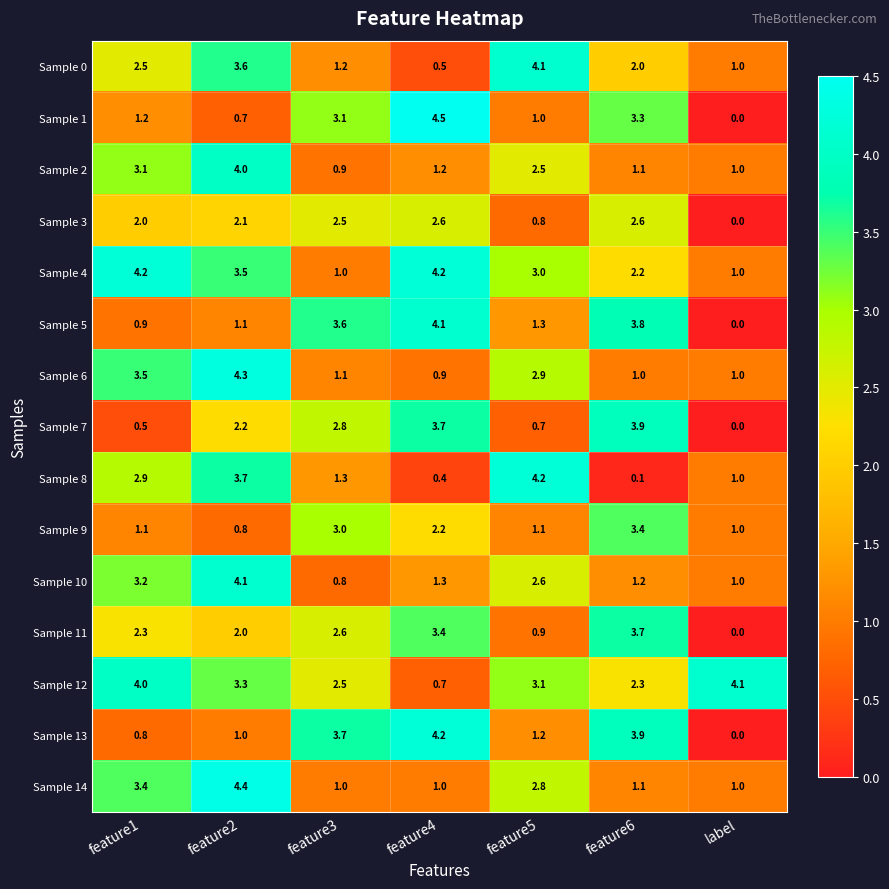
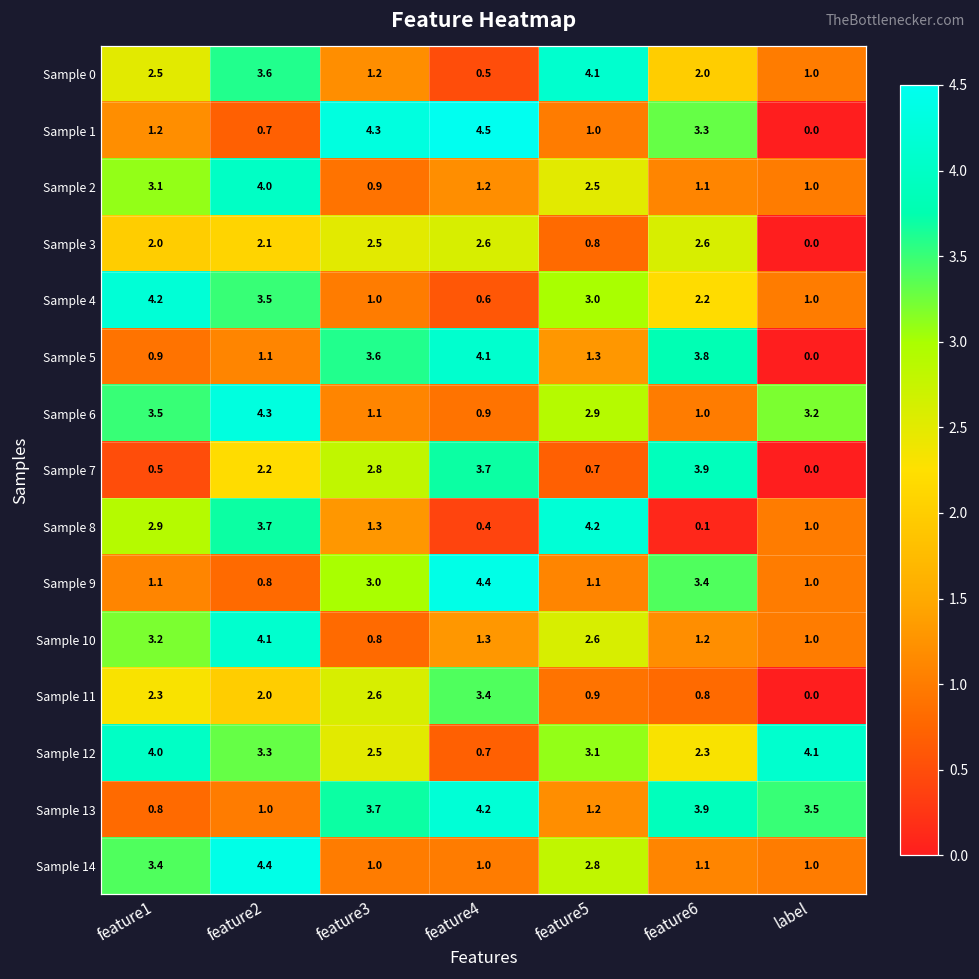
Sample 1, feature3: 3.1 -> 4.3
Sample 4, feature4: 4.2 -> 0.6
Sample 6, label: 1.0 -> 3.2
Sample 9, feature4: 2.2 -> 4.4
Sample 11, feature6: 3.7 -> 0.8
Sample 13, label: 0.0 -> 3.5
